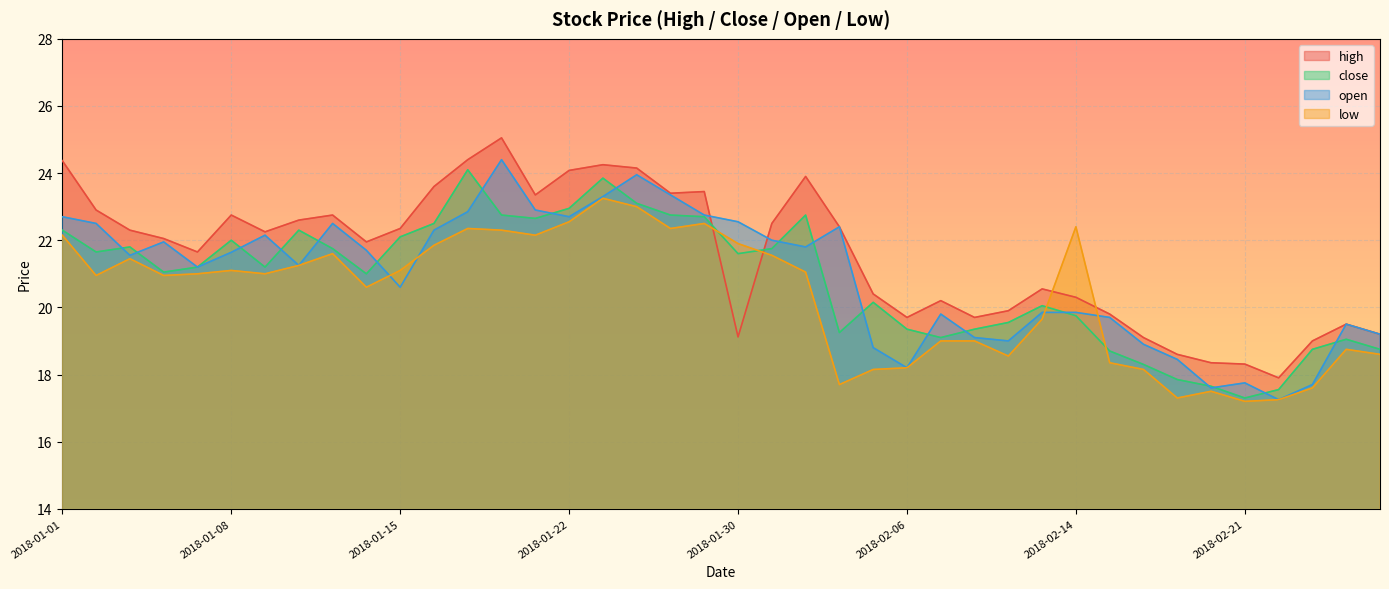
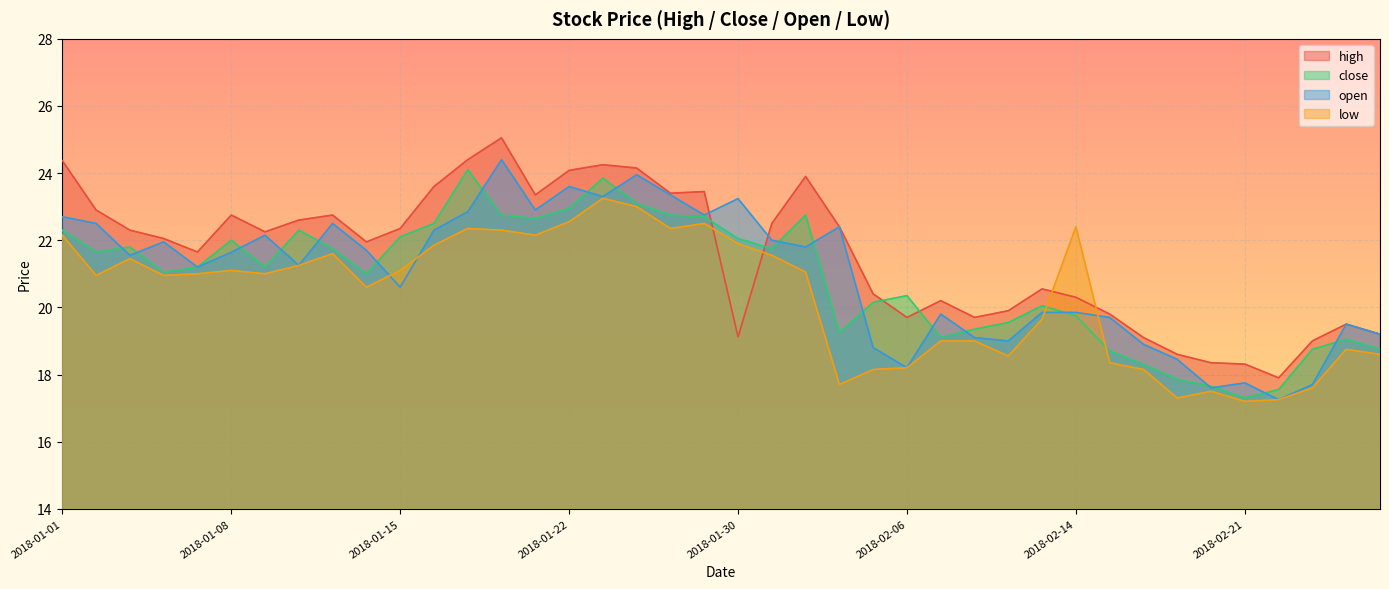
open, 2018-01-22: 22.7 -> 23.6
close, 2018-01-30: 21.6 -> 22.1
open, 2018-01-30: 22.6 -> 23.2
close, 2018-02-06: 19.4 -> 20.4
